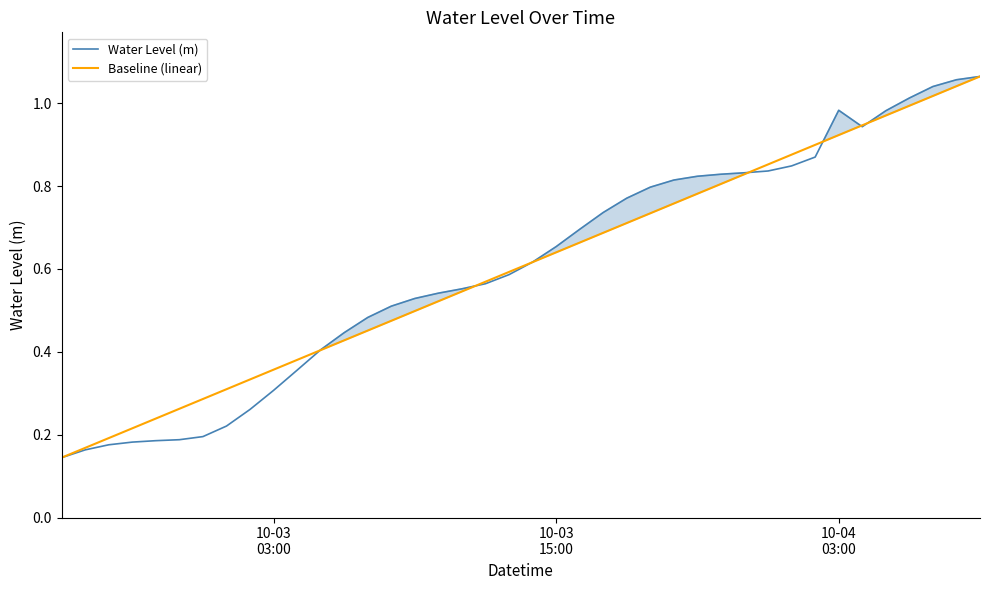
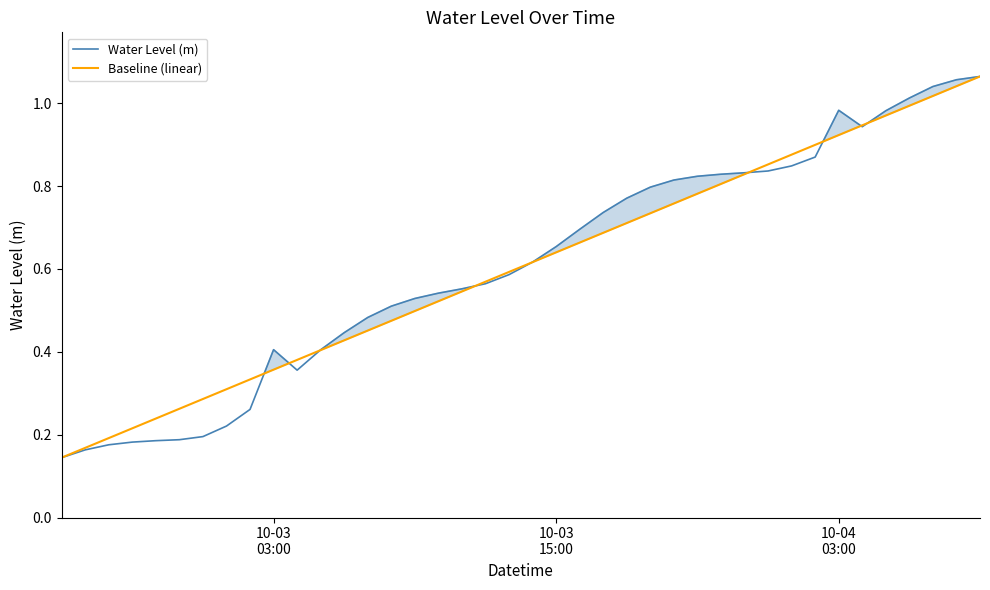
Water Level (m), 10-03 03:00: 0.31 -> 0.41
